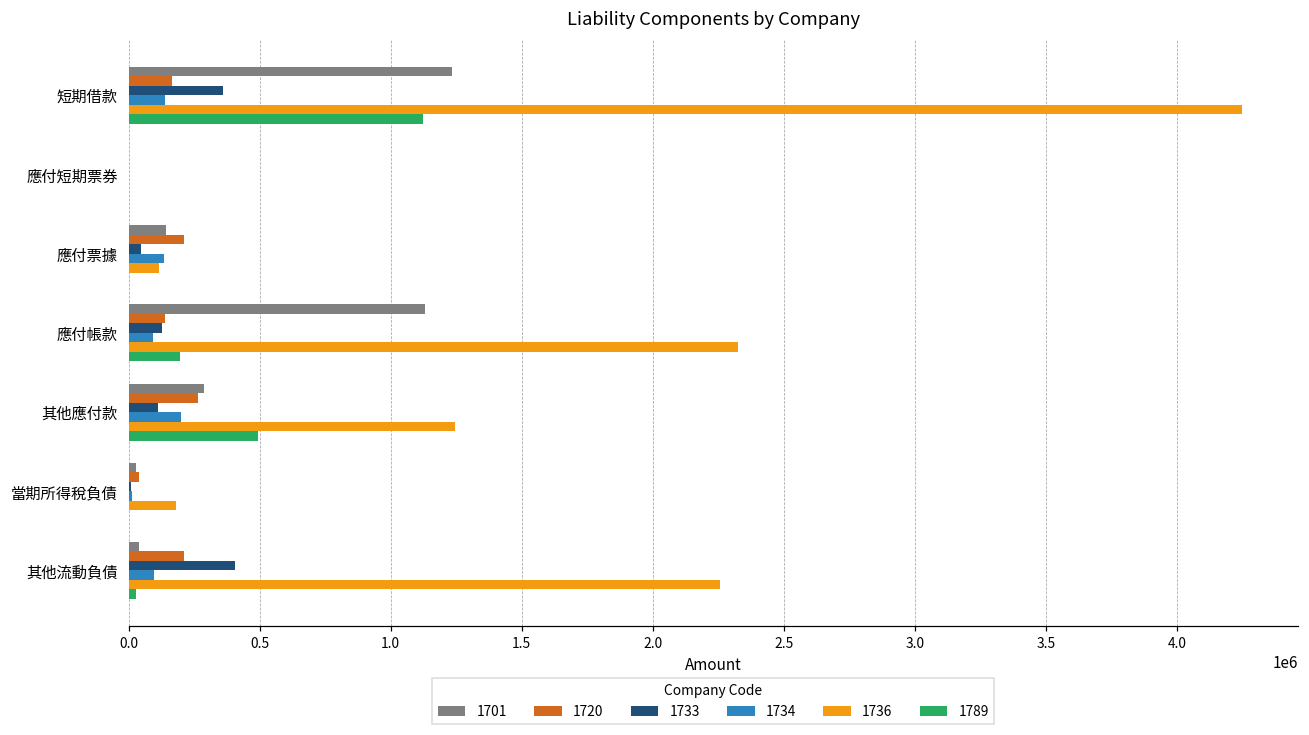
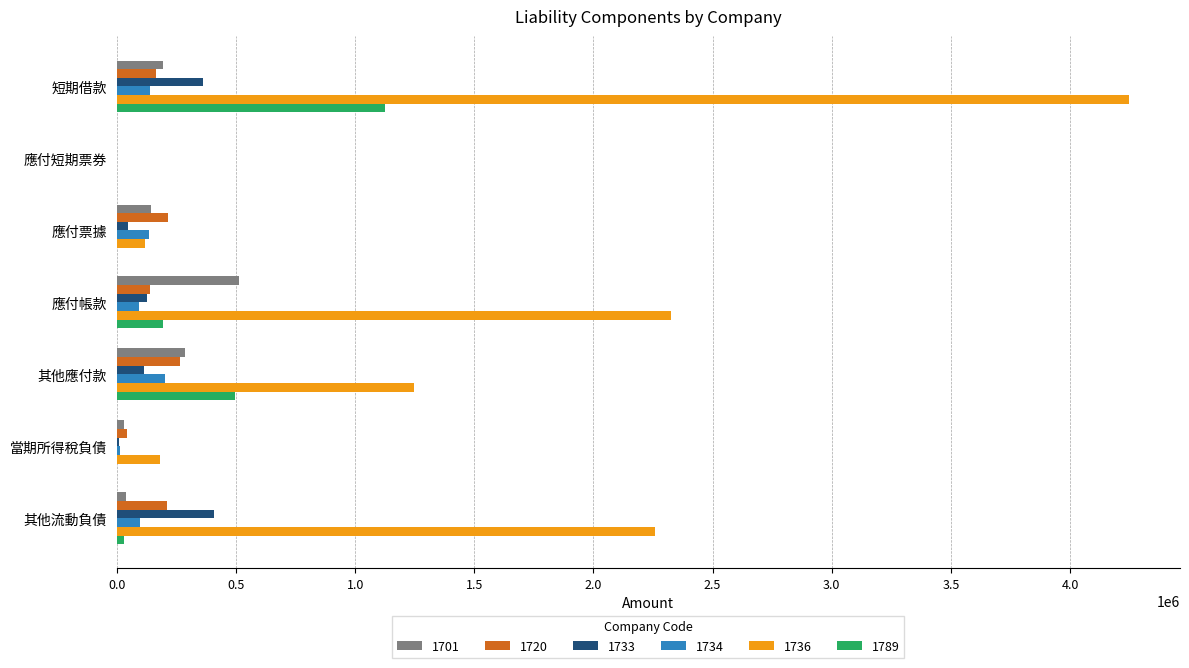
1701, 短期借款: 1230000 -> 190000
1701, 應付帳款: 1130000 -> 510000
